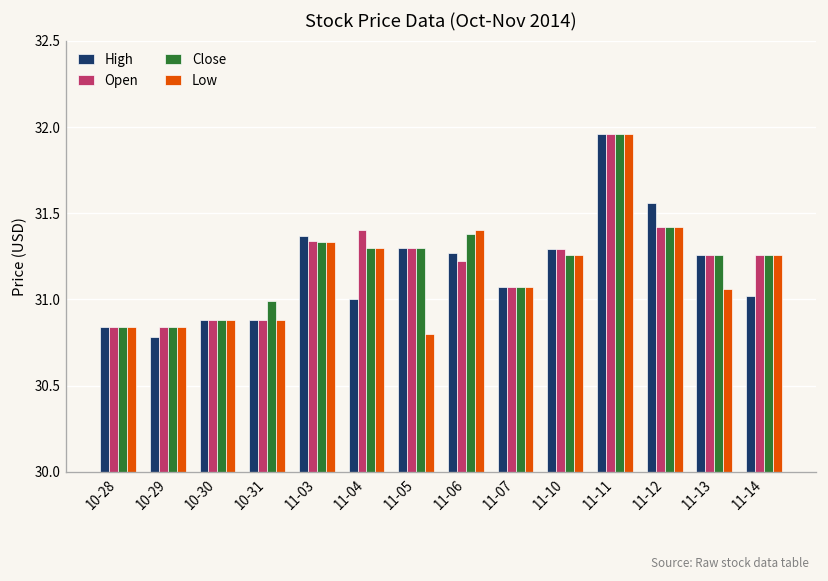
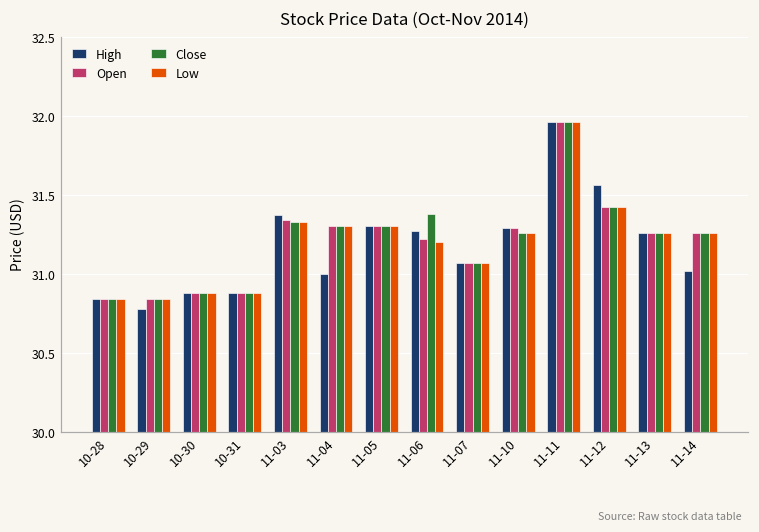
Close, 10-31: 30.99 -> 30.88
Open, 11-04: 31.4 -> 31.3
Low, 11-05: 30.8 -> 31.3
Low, 11-06: 31.4 -> 31.2
Low, 11-13: 31.06 -> 31.26
